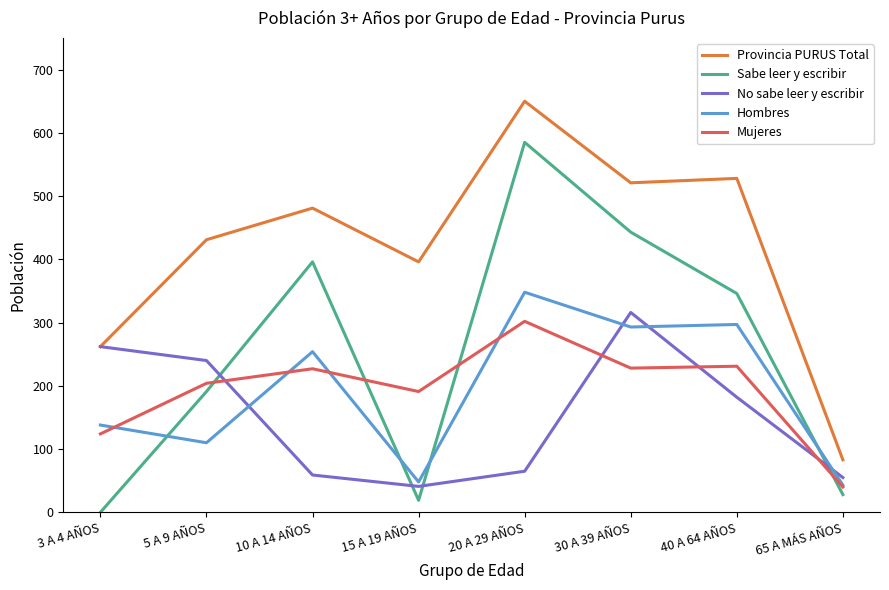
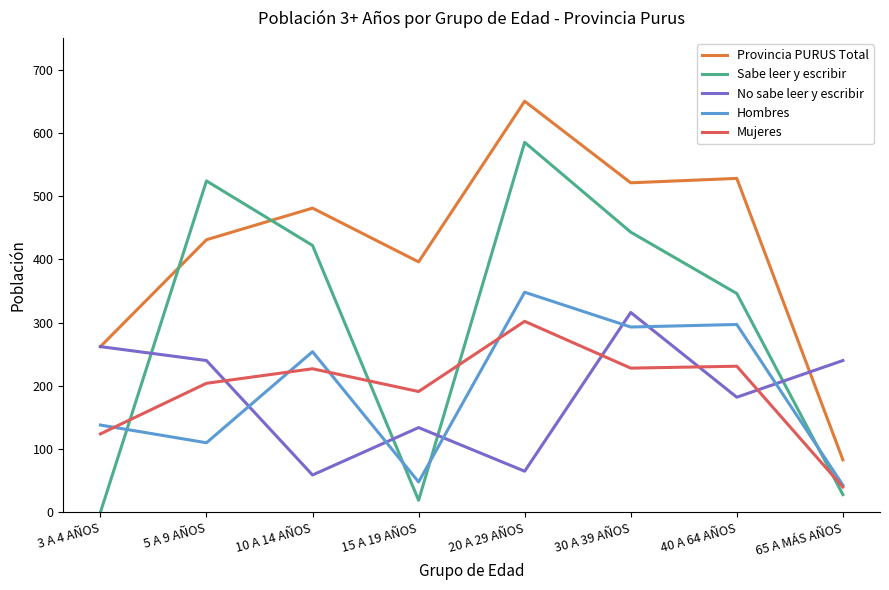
Sabe leer y escribir, 5 A 9 AÑOS: 190 -> 520
Sabe leer y escribir, 10 A 14 AÑOS: 400 -> 420
No sabe leer y escribir, 15 A 19 AÑOS: 40 -> 130
No sabe leer y escribir, 65 A MÁS AÑOS: 60 -> 240
